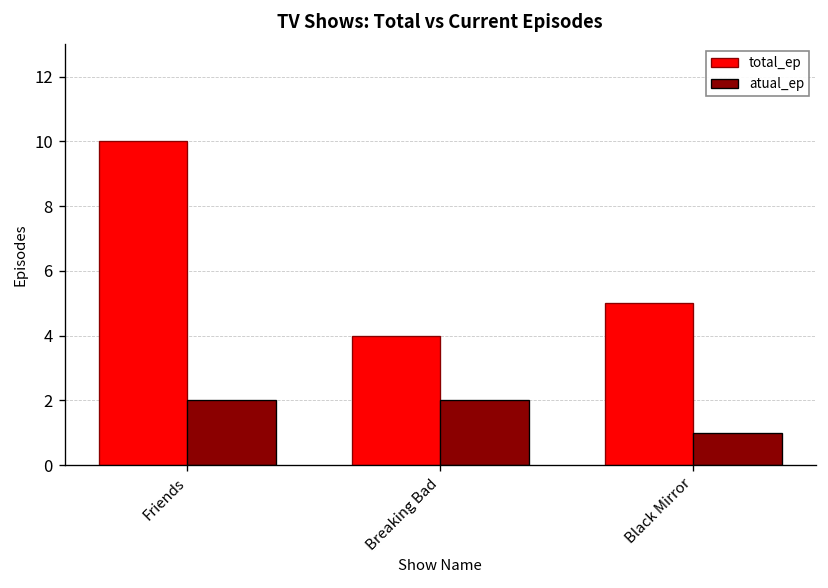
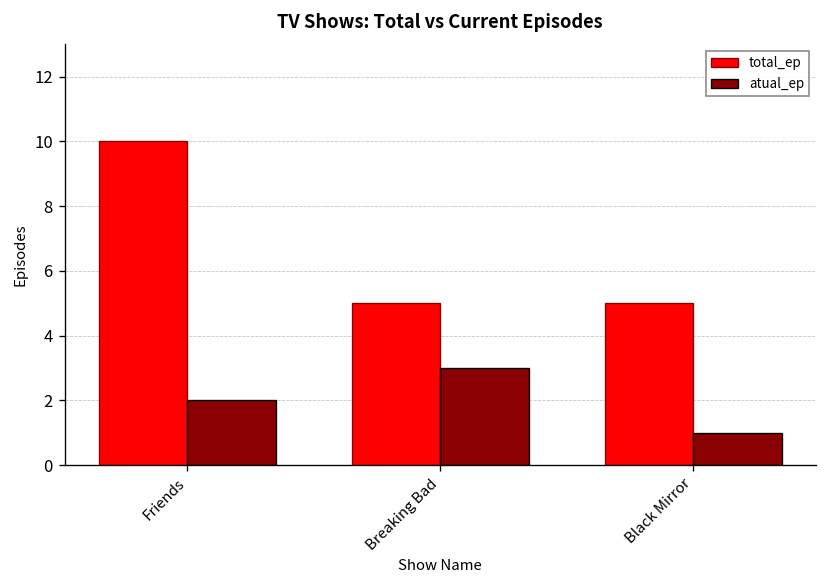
total_ep, Breaking Bad: 4 -> 5
atual_ep, Breaking Bad: 2 -> 3
